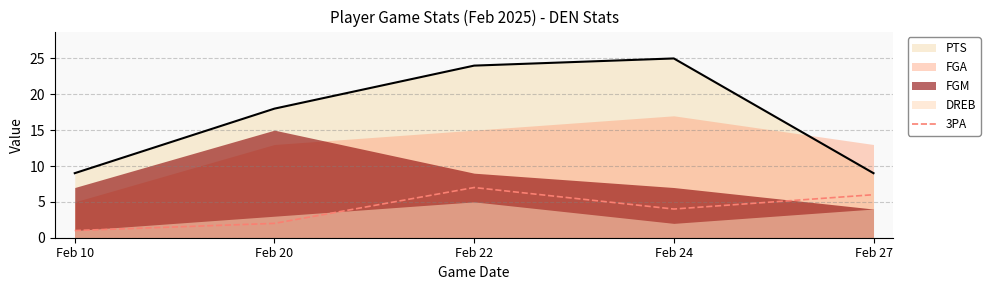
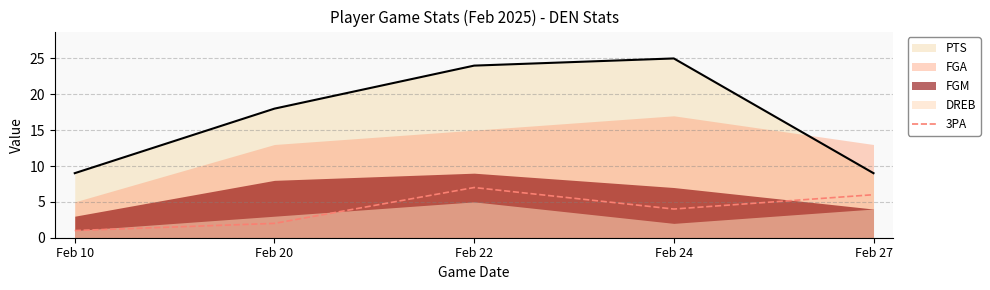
FGM, Feb 10: 7 -> 3
FGM, Feb 20: 15 -> 8
